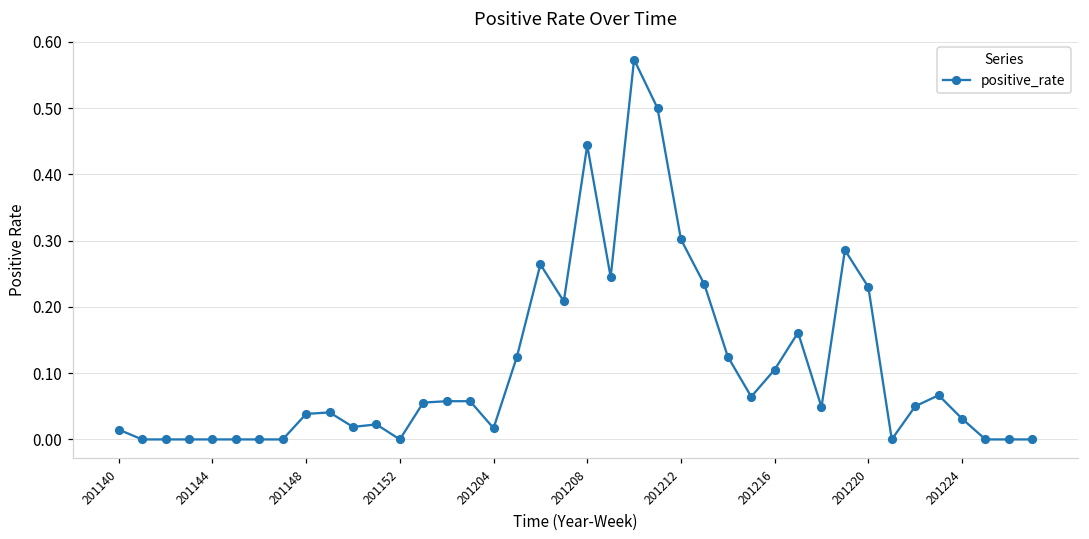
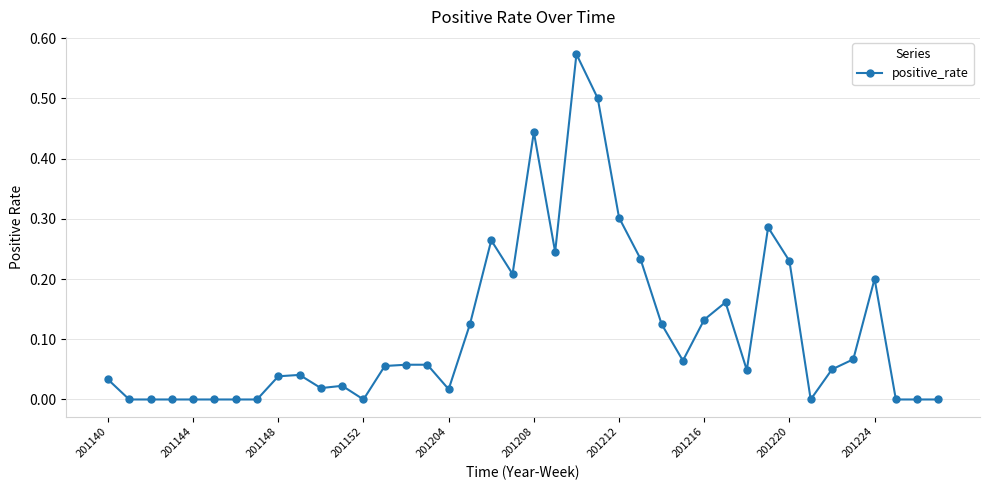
201140: 0.01 -> 0.03
201216: 0.11 -> 0.13
201224: 0.03 -> 0.20
